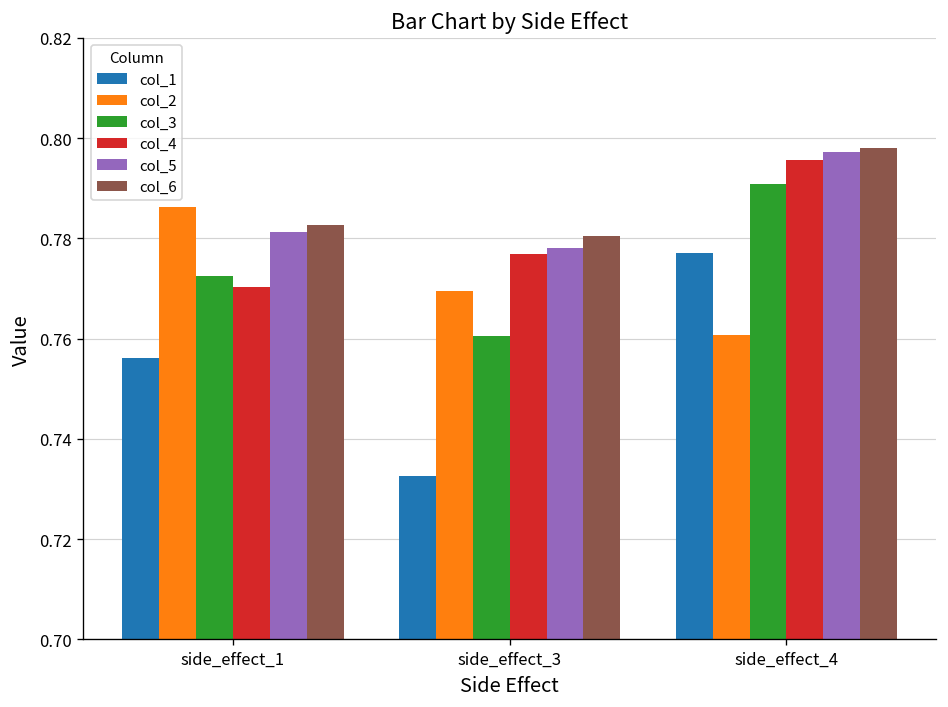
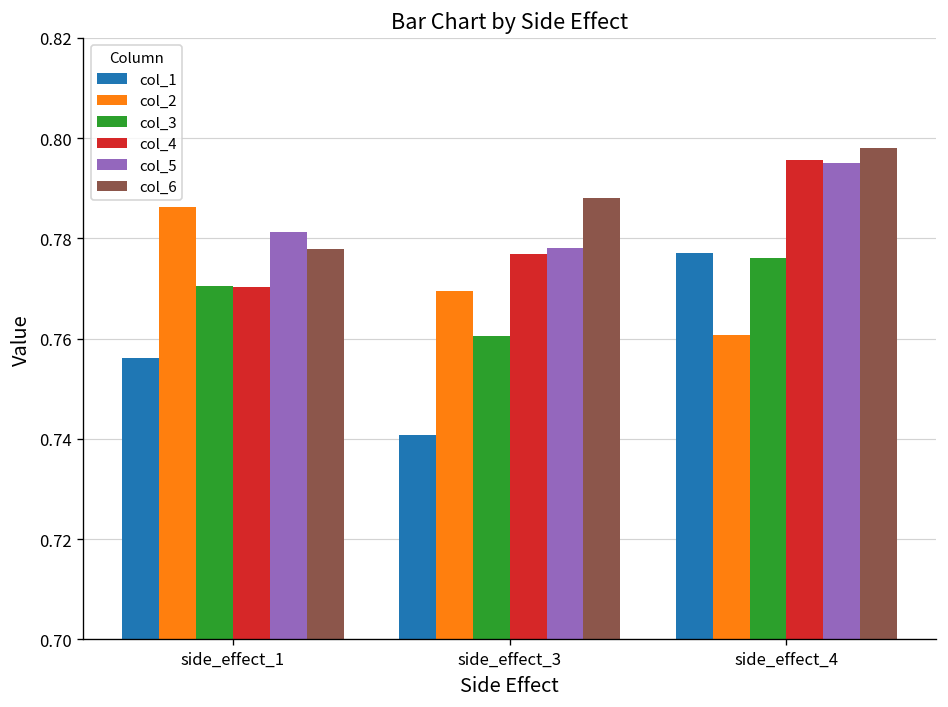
col_3, side_effect_1: 0.773 -> 0.770
col_6, side_effect_1: 0.783 -> 0.778
col_1, side_effect_3: 0.733 -> 0.741
col_6, side_effect_3: 0.781 -> 0.788
col_3, side_effect_4: 0.791 -> 0.776
col_5, side_effect_4: 0.797 -> 0.795
